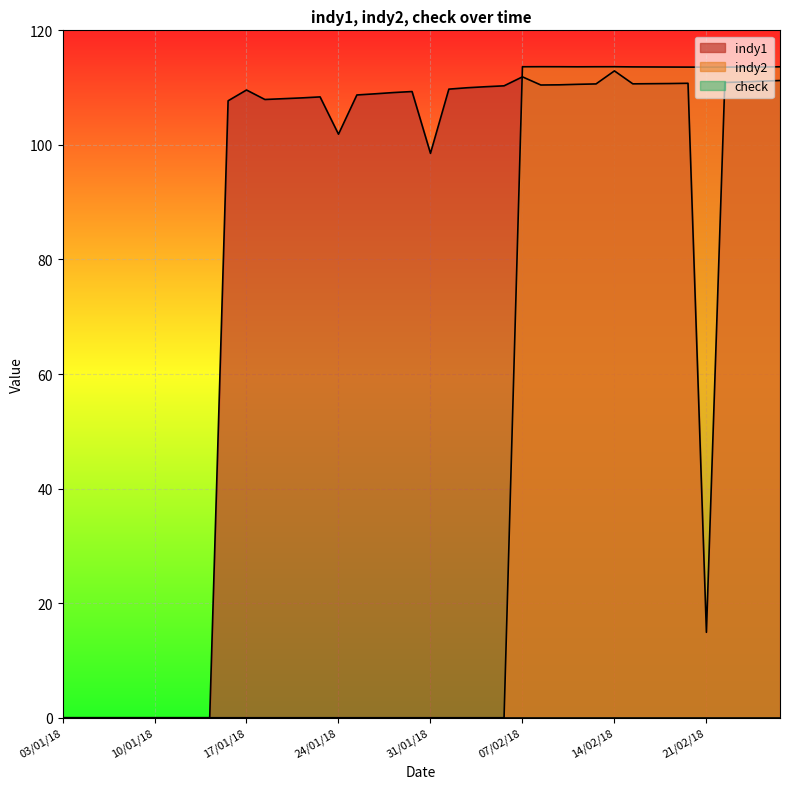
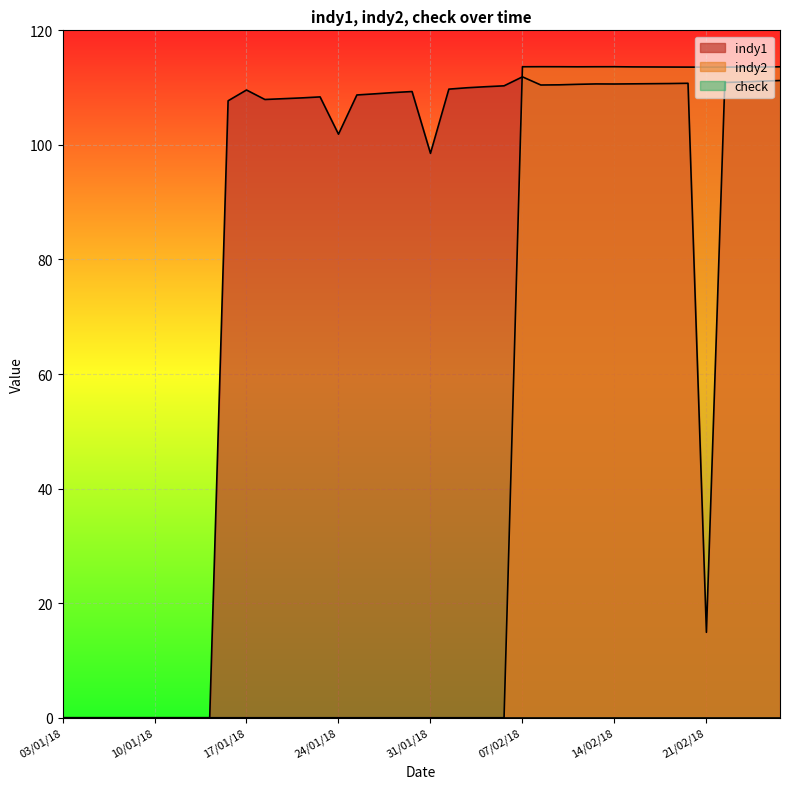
indy1, 14/02/18: 113 -> 111
